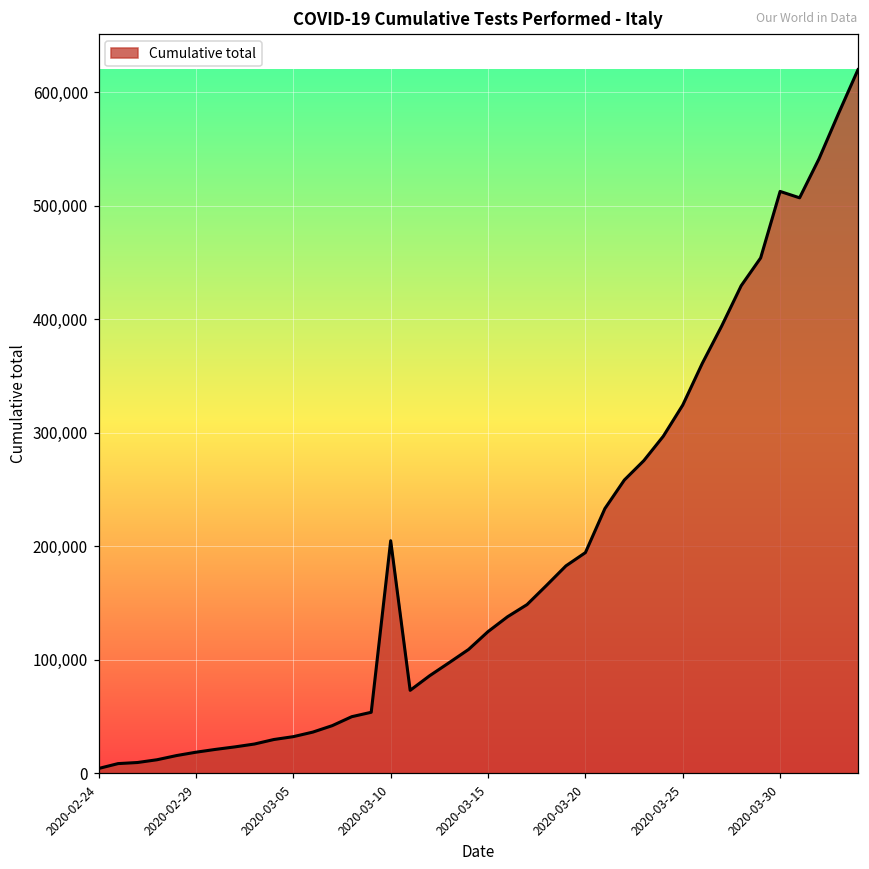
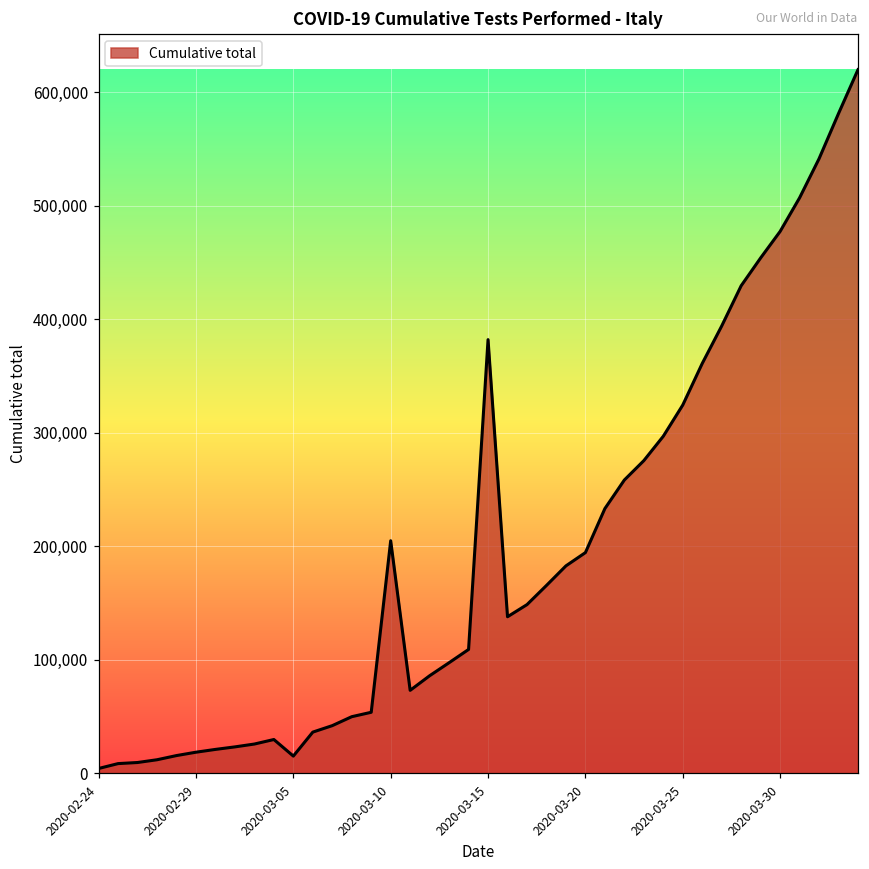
2020-03-05: 32,000 -> 15,000
2020-03-15: 125,000 -> 382,000
2020-03-30: 513,000 -> 477,000
